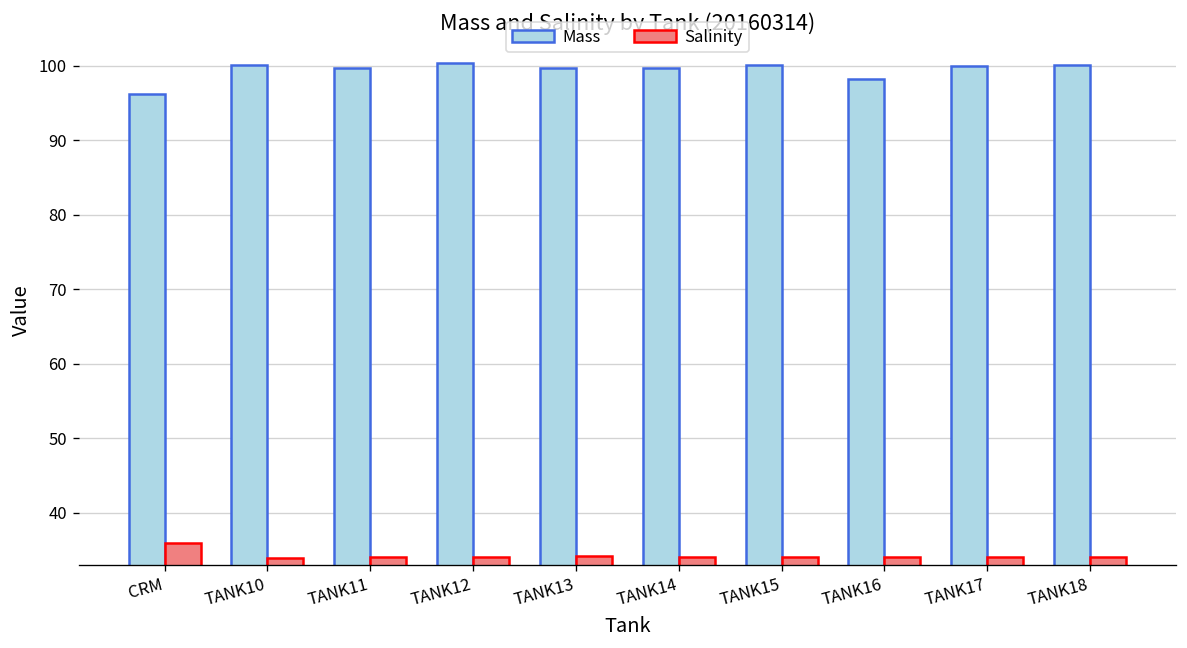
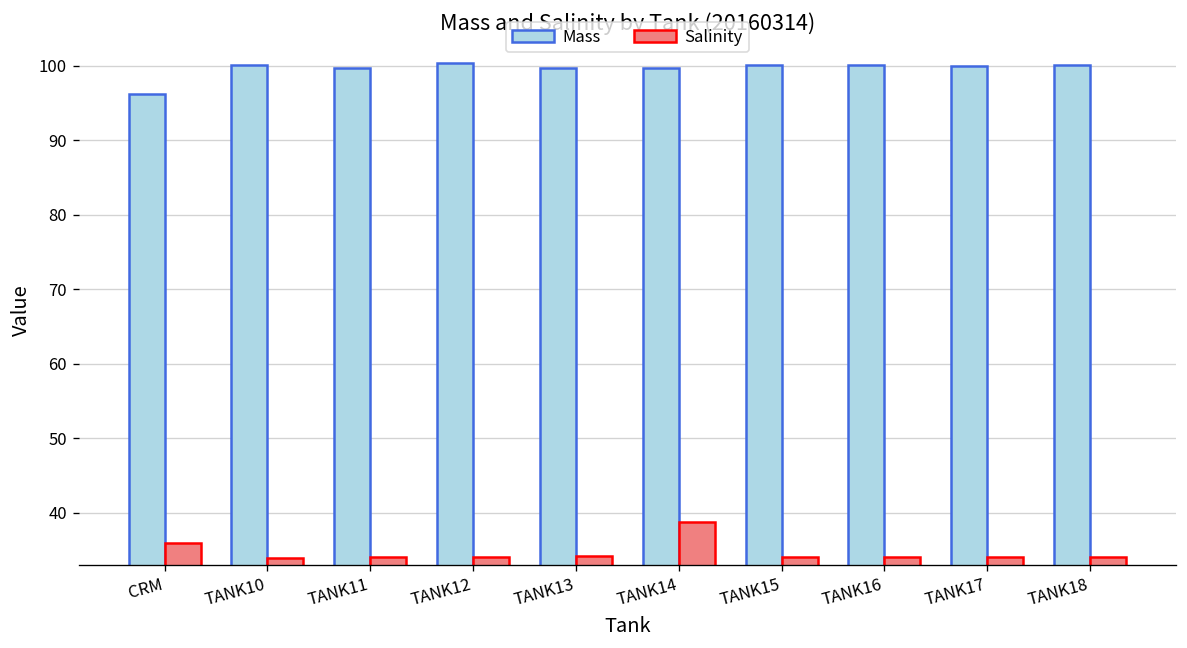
Salinity, TANK14: 34 -> 39
Mass, TANK16: 98 -> 100
